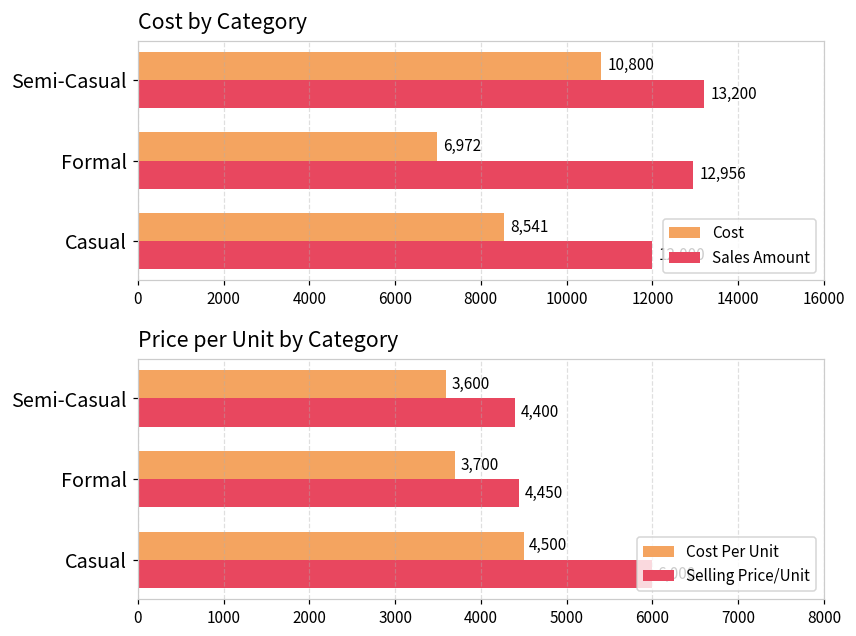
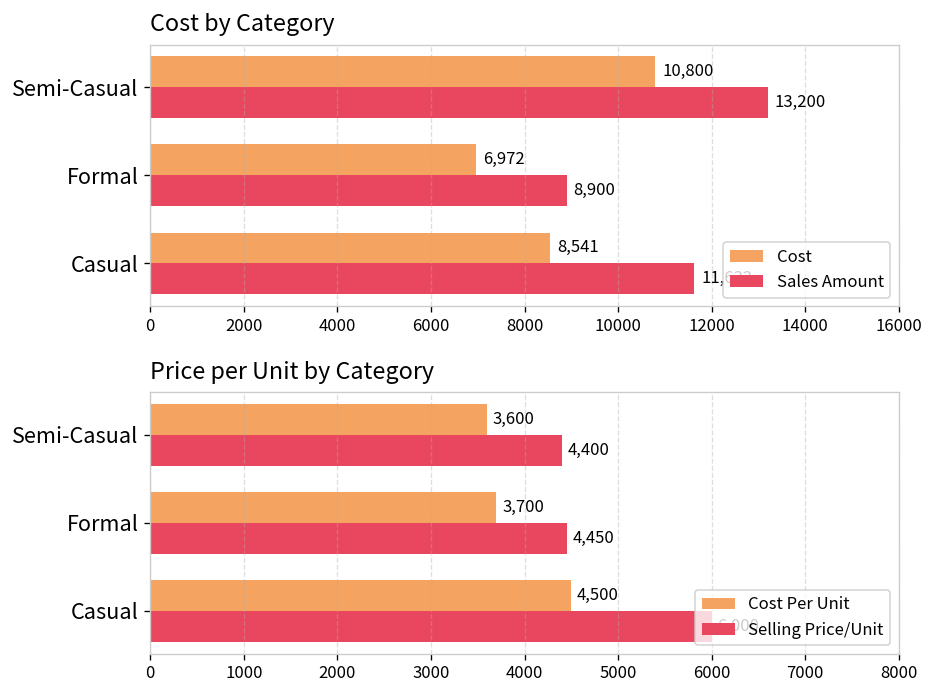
Cost by Category, Sales Amount, Formal: 12,956 -> 8,900
Cost by Category, Sales Amount, Casual: 12000 -> 11600
